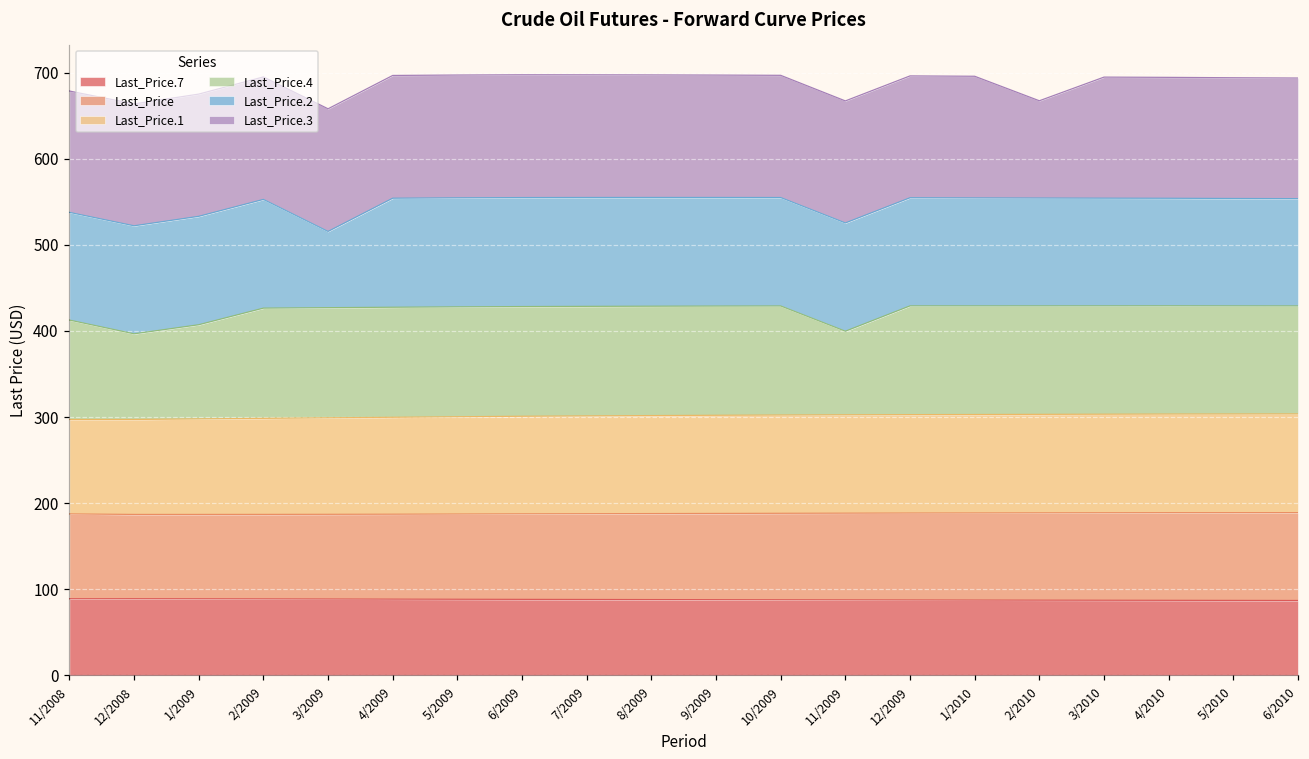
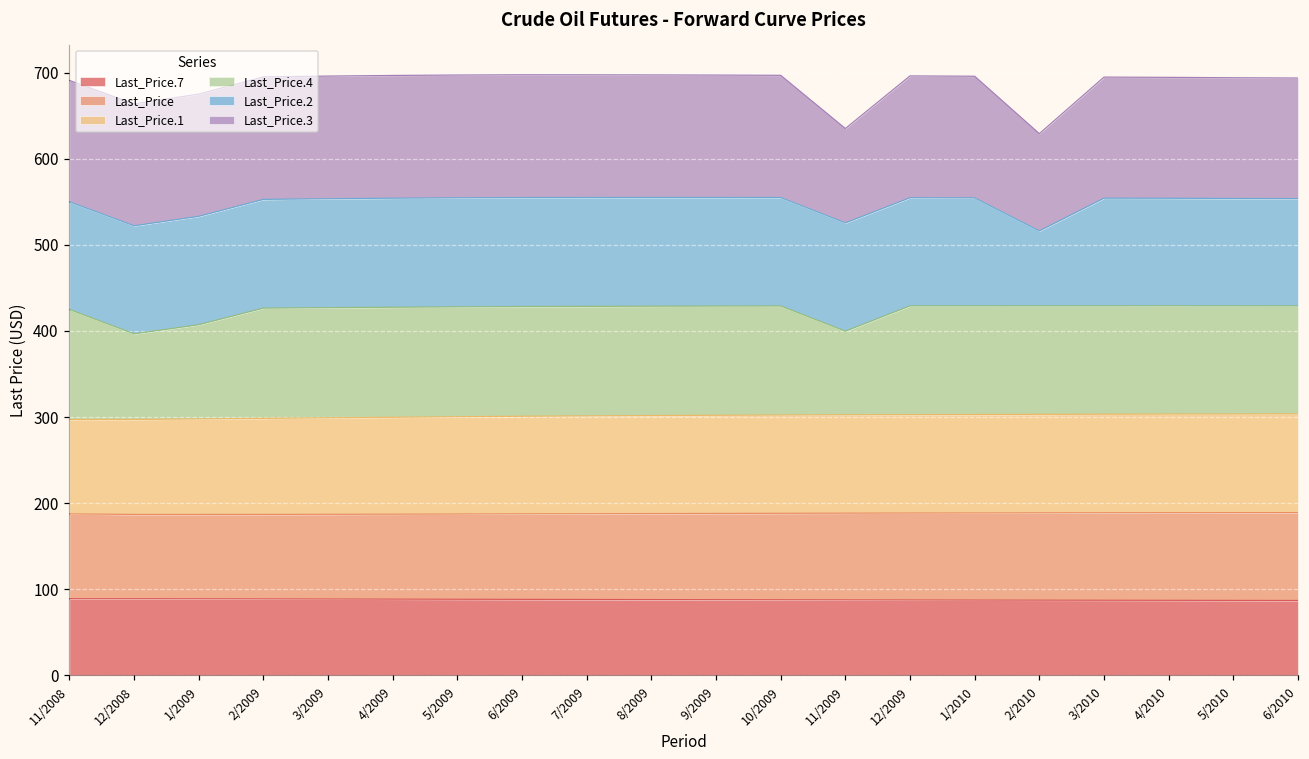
Last_Price.4, 11/2008: 120 -> 130
Last_Price.2, 3/2009: 90 -> 130
Last_Price.3, 11/2009: 140 -> 110
Last_Price.2, 2/2010: 130 -> 90
